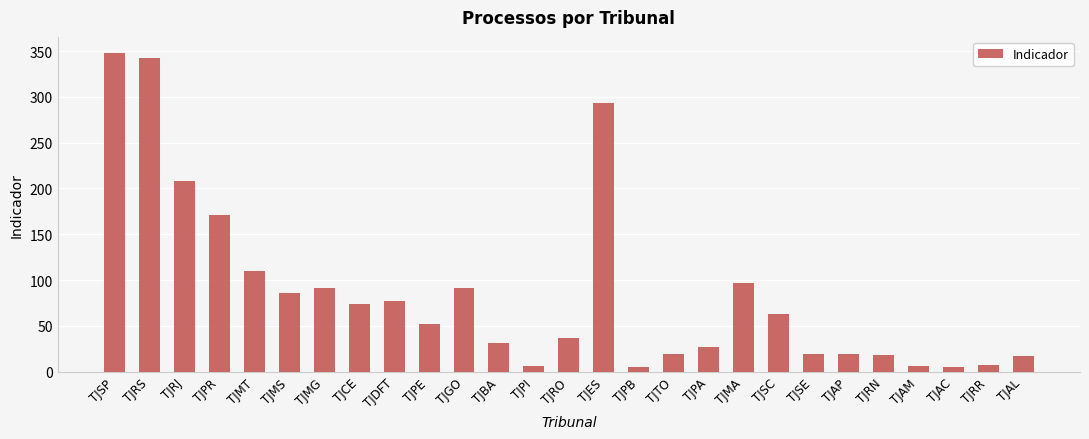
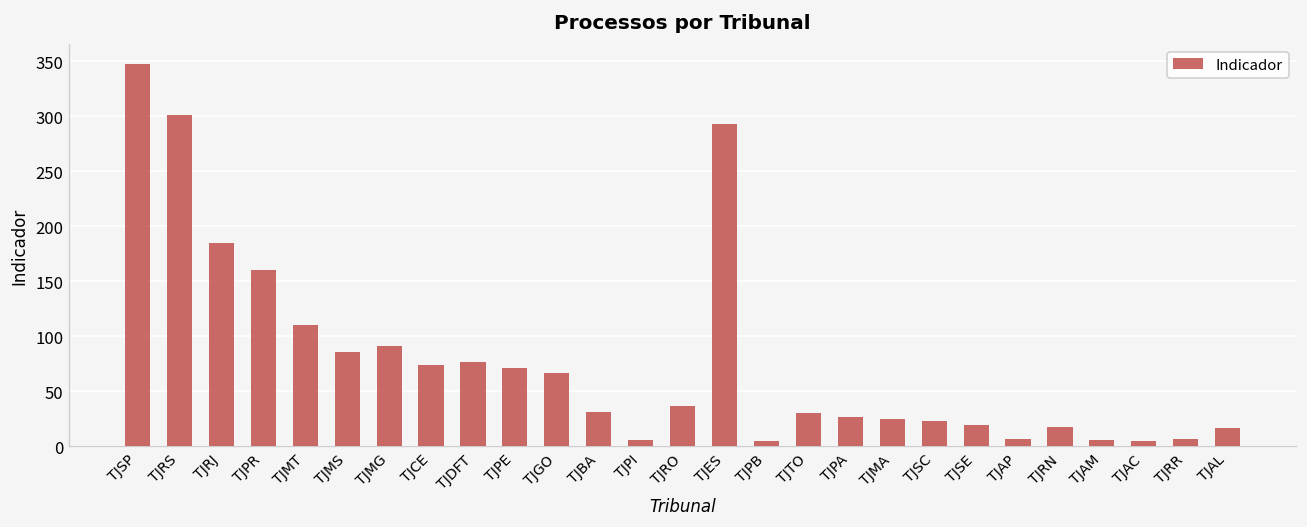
TJRS: 340 -> 300
TJRJ: 210 -> 190
TJPR: 170 -> 160
TJPE: 50 -> 70
TJGO: 90 -> 70
TJTO: 20 -> 30
TJMA: 100 -> 30
TJSC: 60 -> 20
TJAP: 20 -> 10
